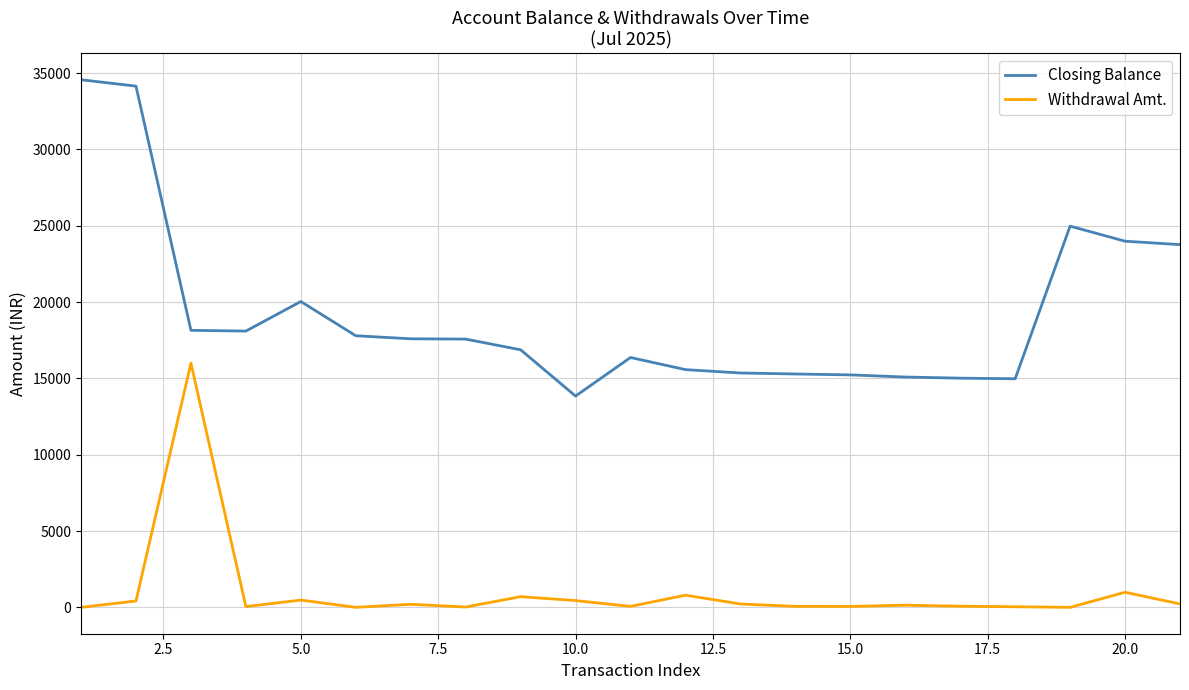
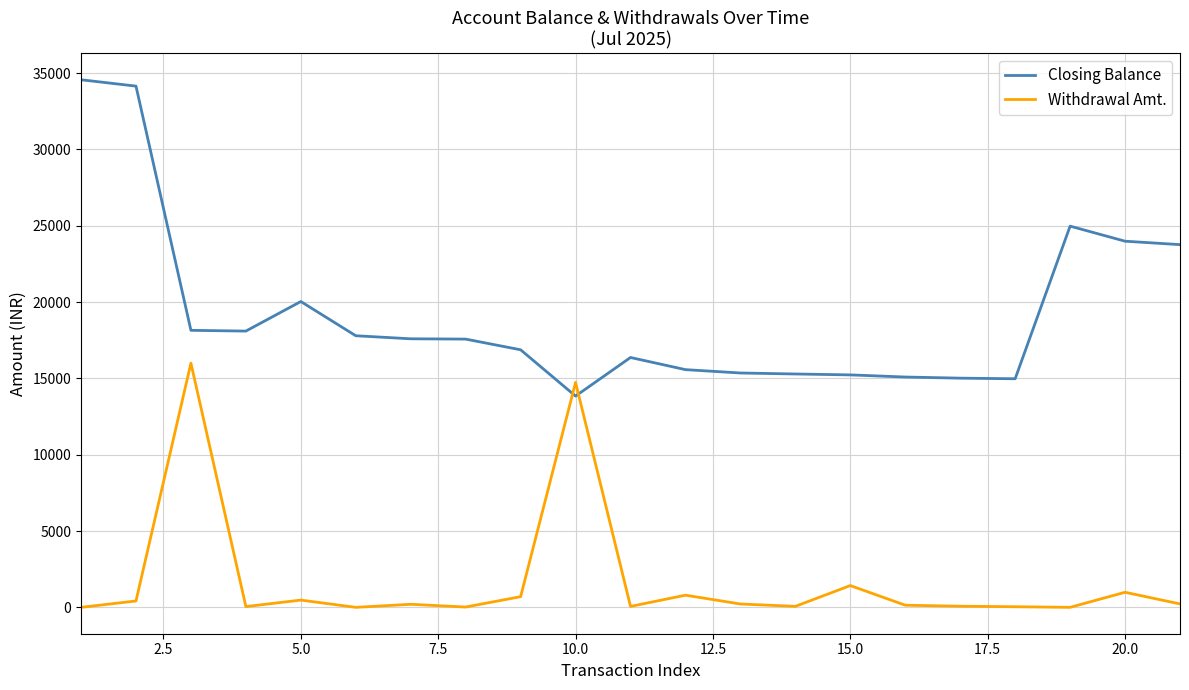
Withdrawal Amt., 10.0: 400 -> 14700
Withdrawal Amt., 15.0: 100 -> 1400
